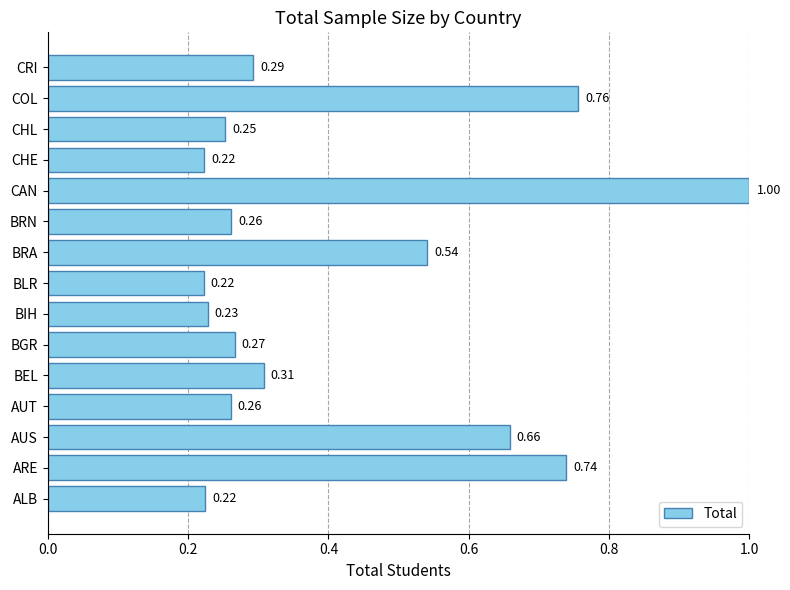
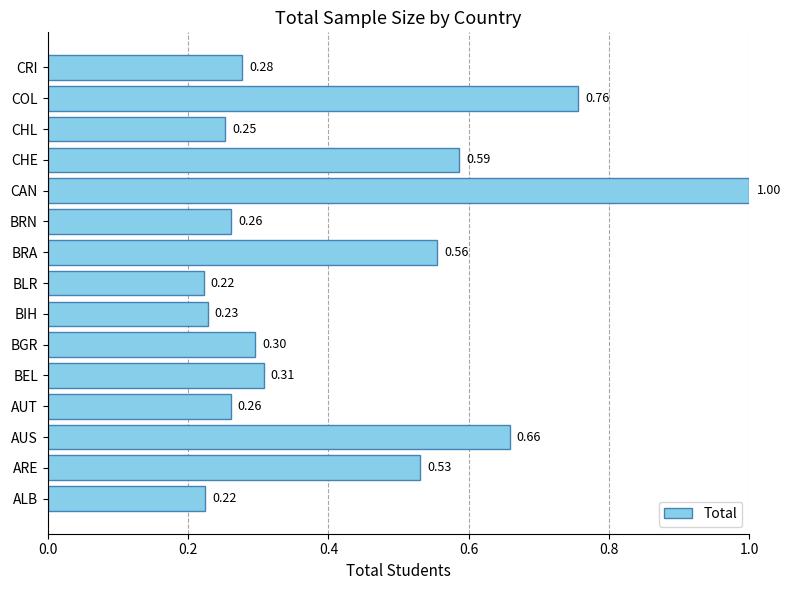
CRI: 0.29 -> 0.28
CHE: 0.22 -> 0.59
BRA: 0.54 -> 0.56
BGR: 0.27 -> 0.30
ARE: 0.74 -> 0.53
